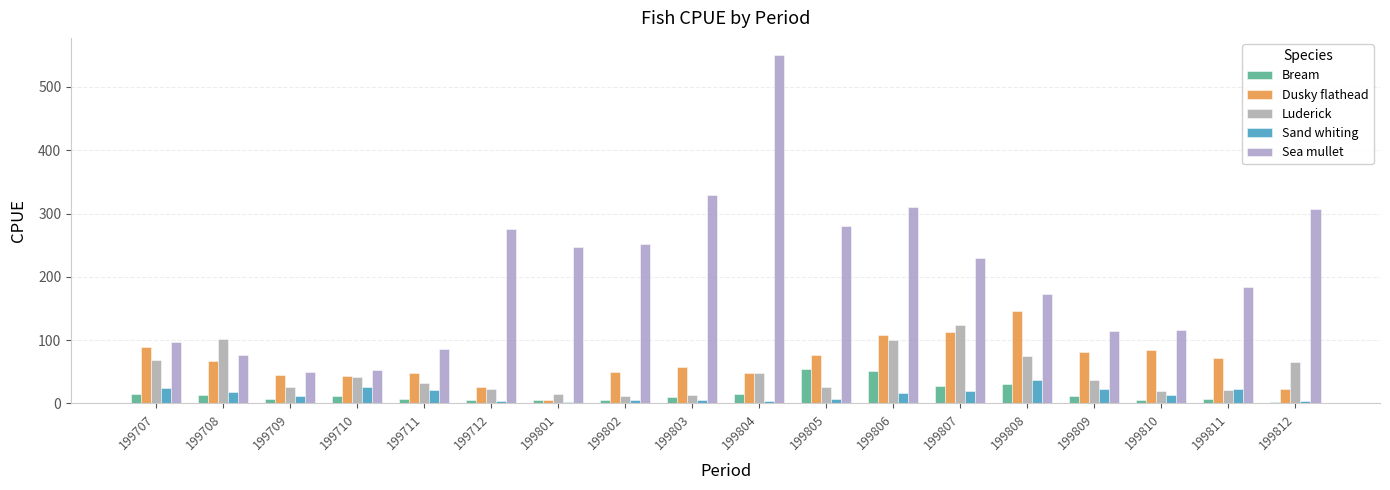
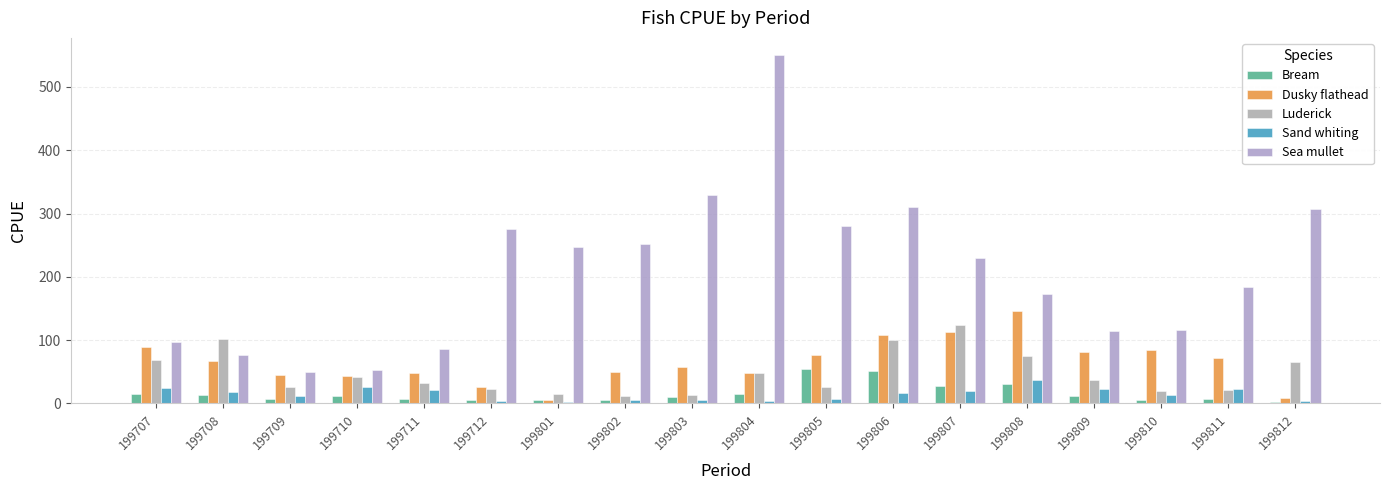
Dusky flathead, 199812: 20 -> 10
